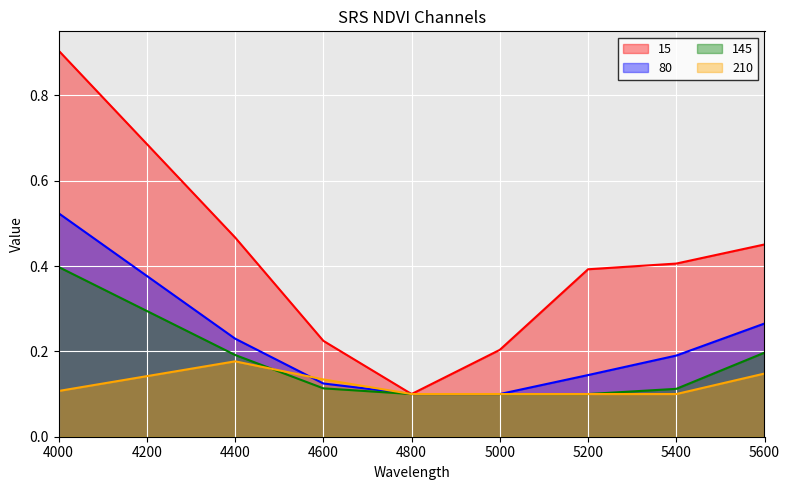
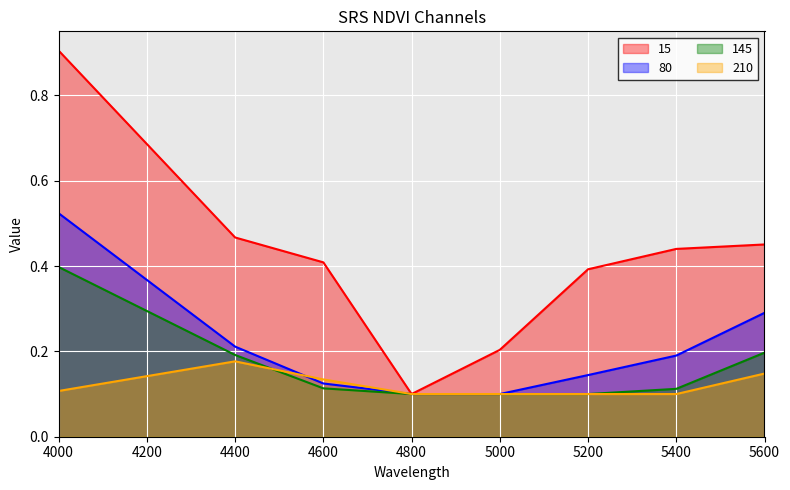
80, 4400: 0.23 -> 0.21
15, 4600: 0.22 -> 0.41
15, 5400: 0.41 -> 0.44
80, 5600: 0.27 -> 0.29
